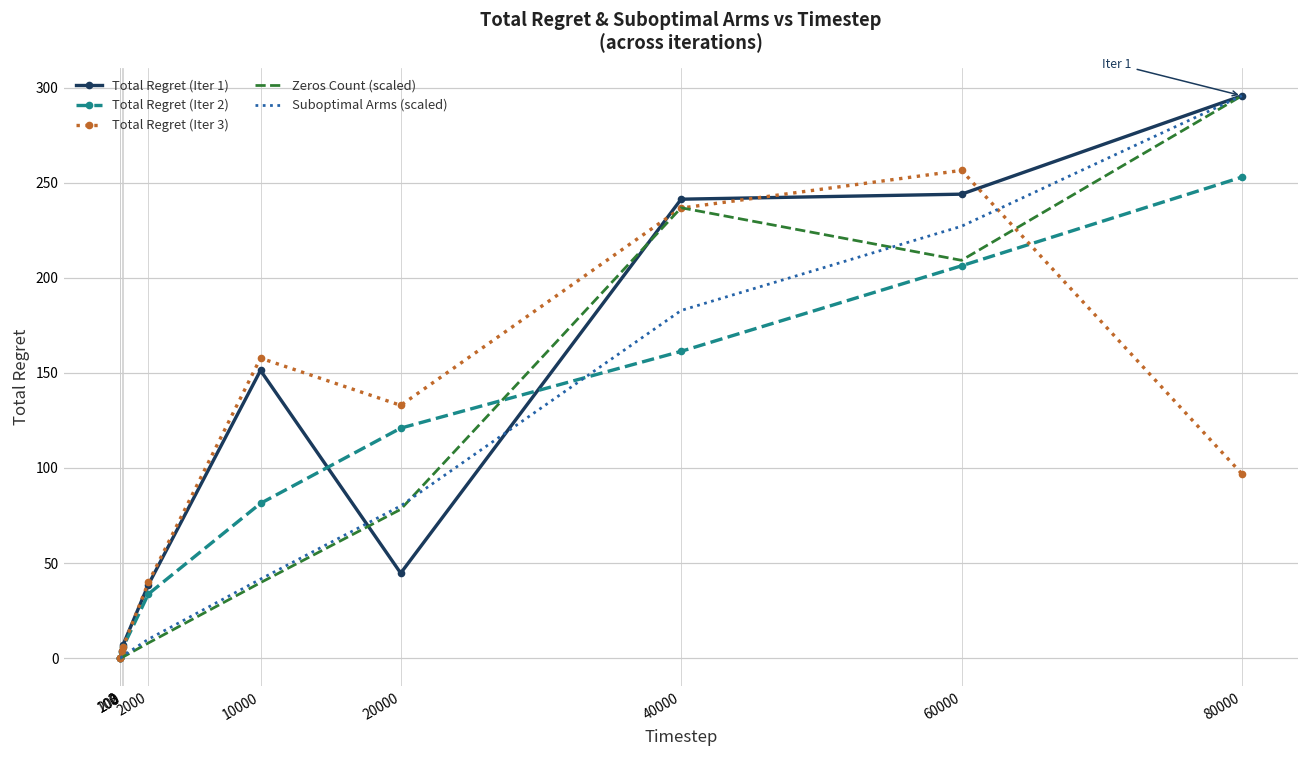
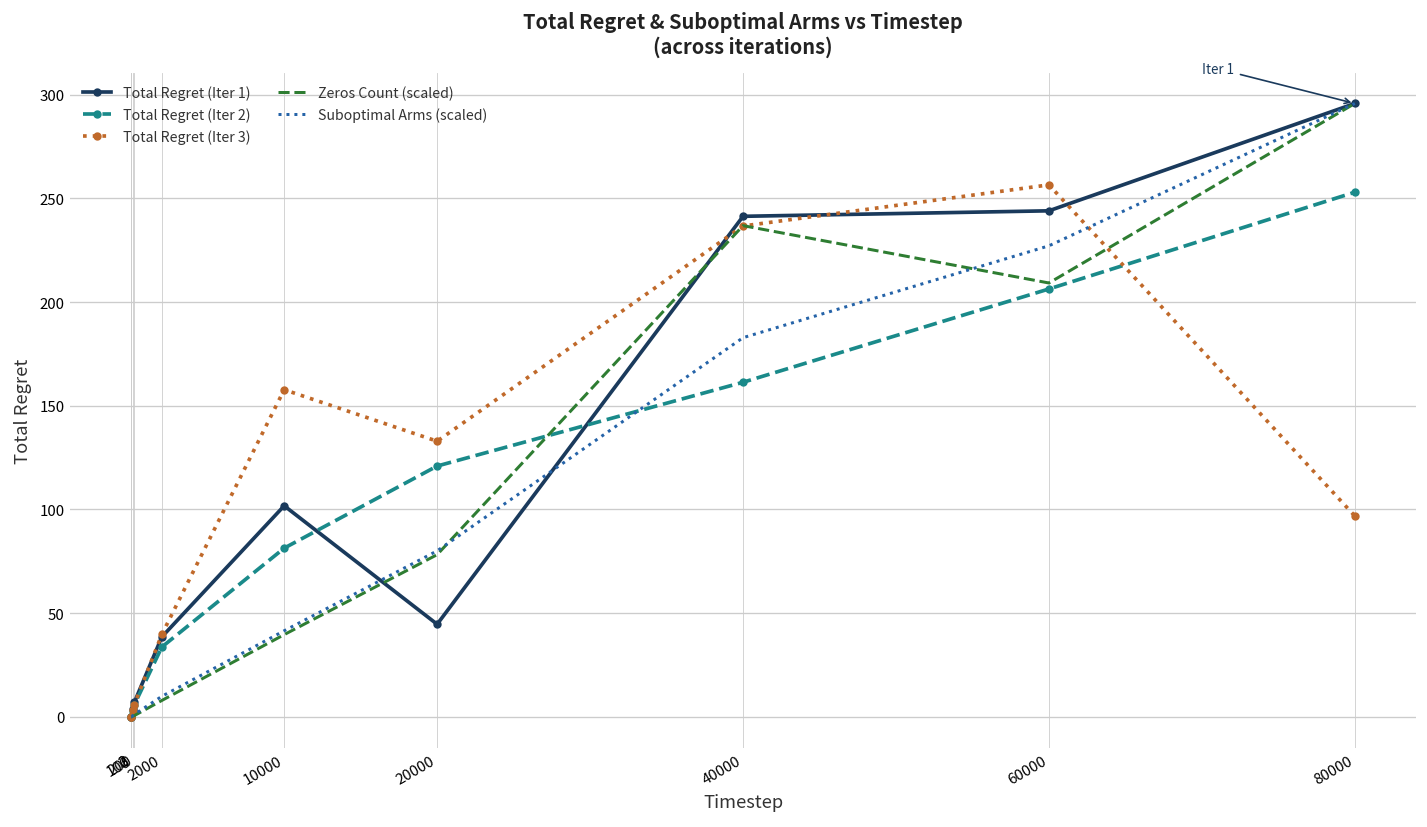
Total Regret (Iter 1), 10000: 151 -> 102
